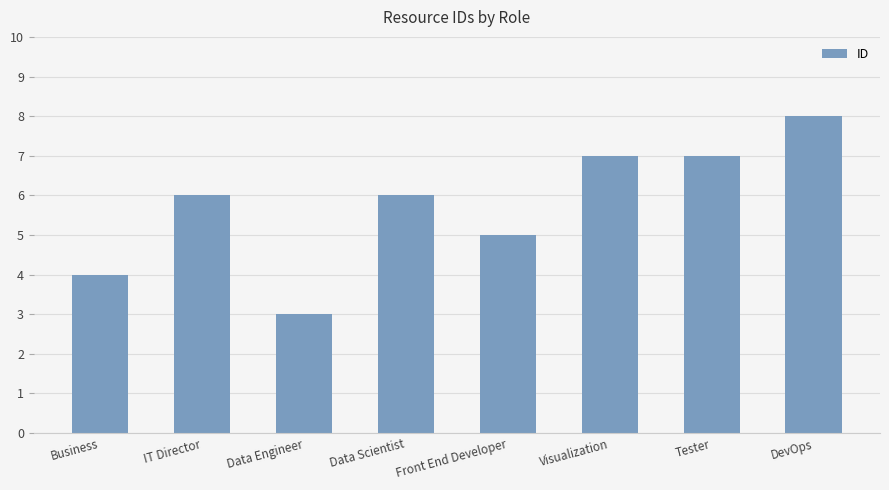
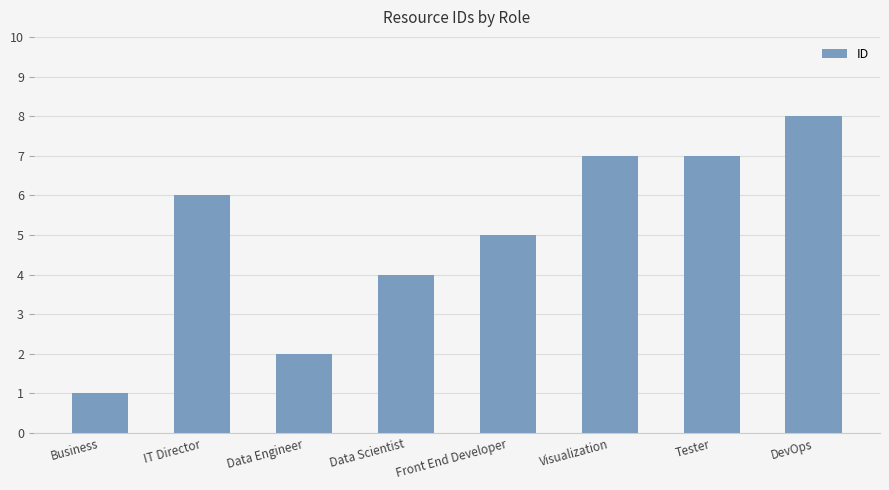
Business: 4 -> 1
Data Engineer: 3 -> 2
Data Scientist: 6 -> 4
